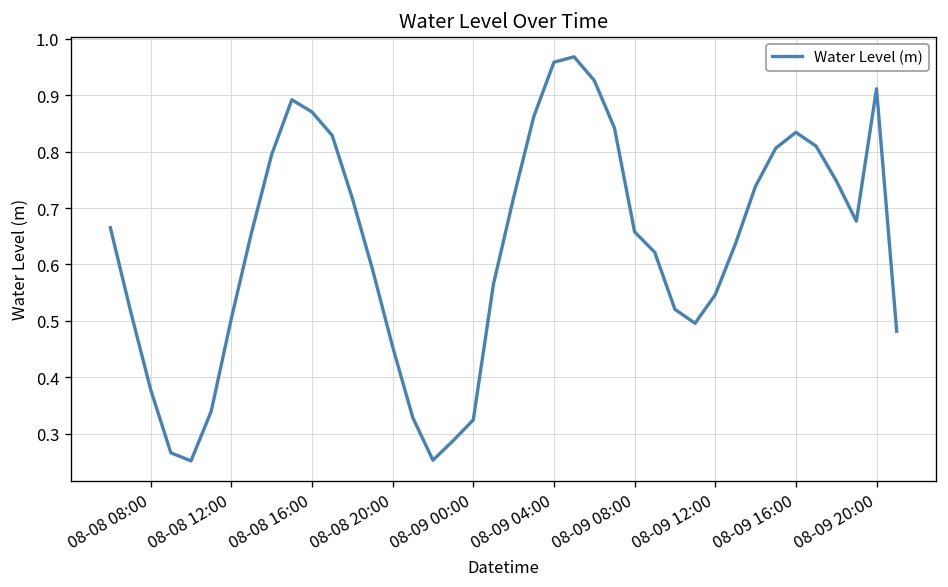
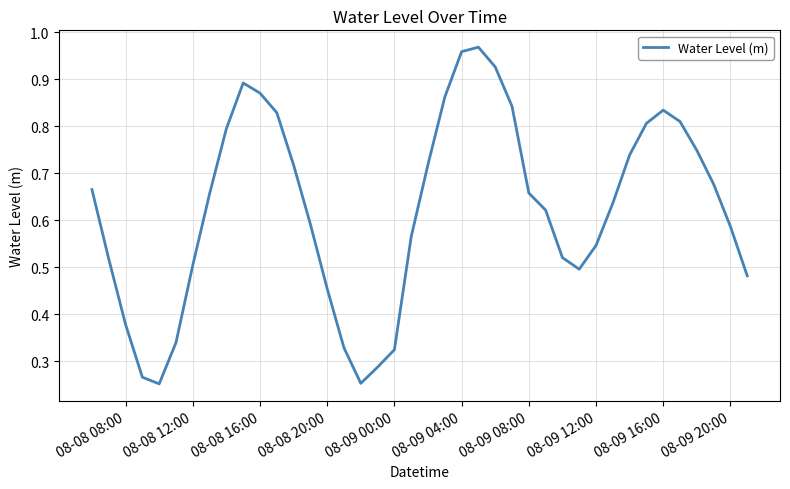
08-09 20:00: 0.91 -> 0.59
